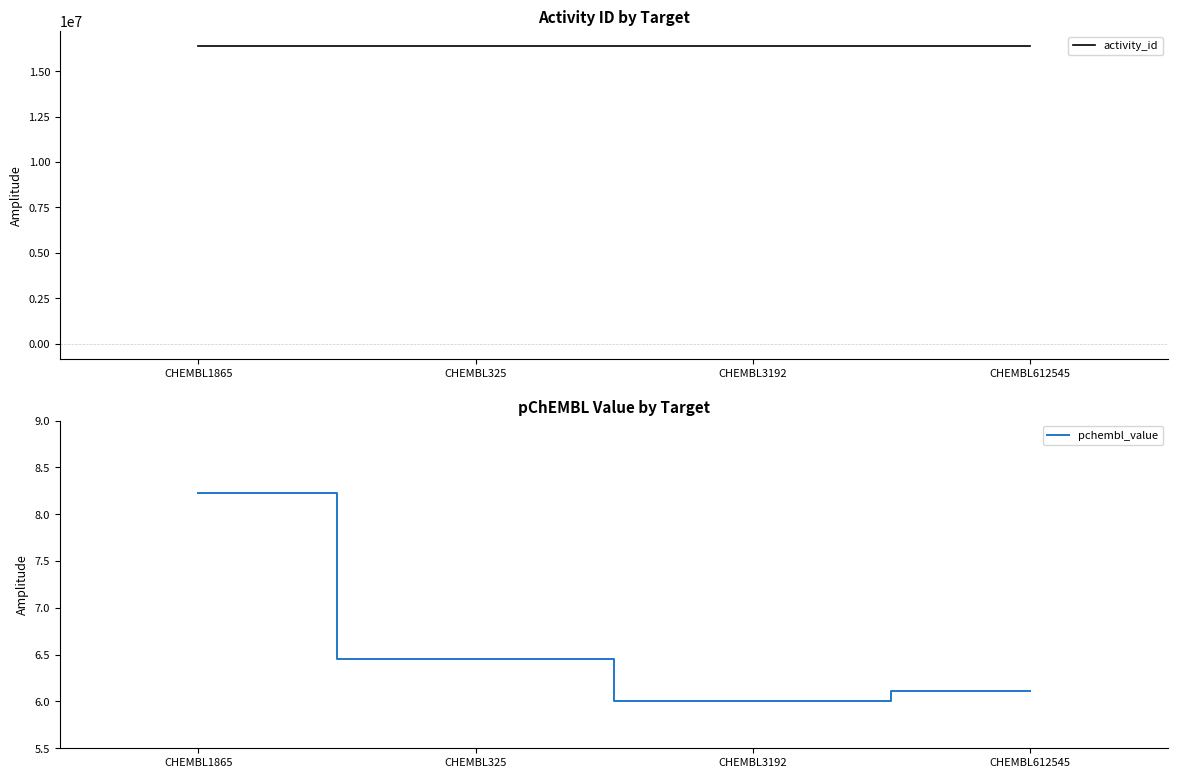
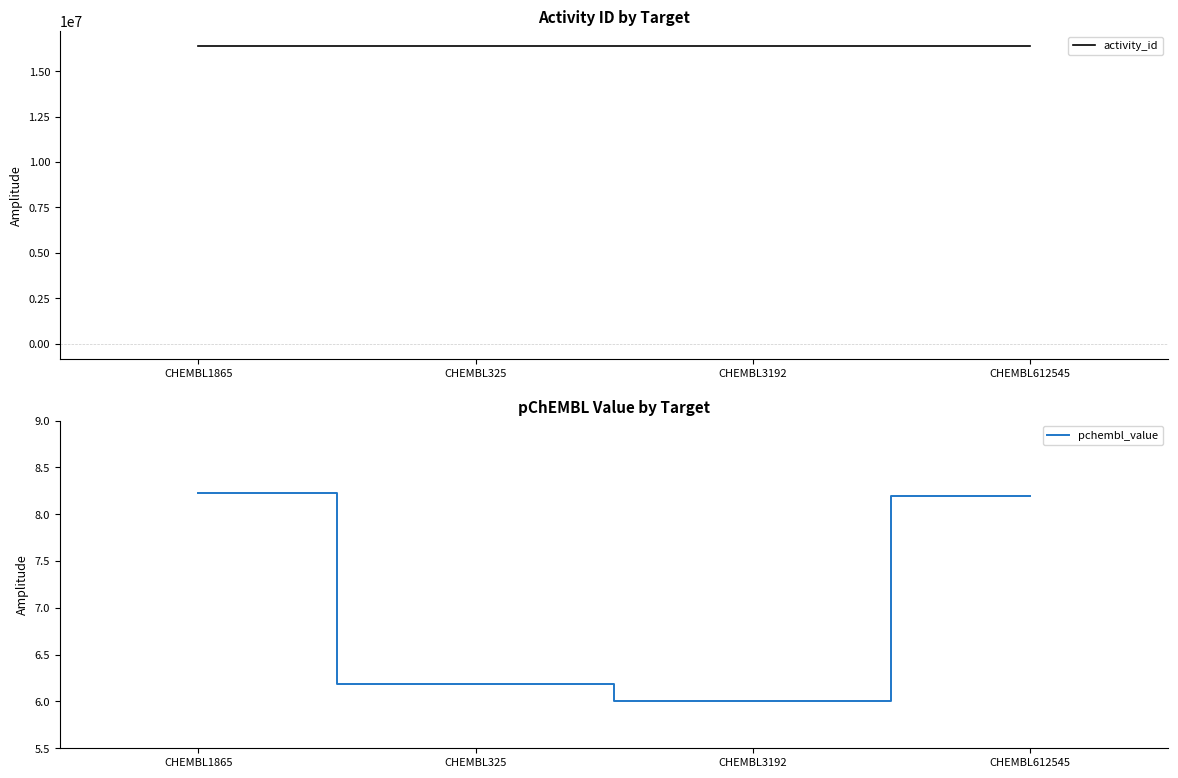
pChEMBL Value by Target, CHEMBL325: 6.5 -> 6.2
pChEMBL Value by Target, CHEMBL612545: 6.1 -> 8.2
